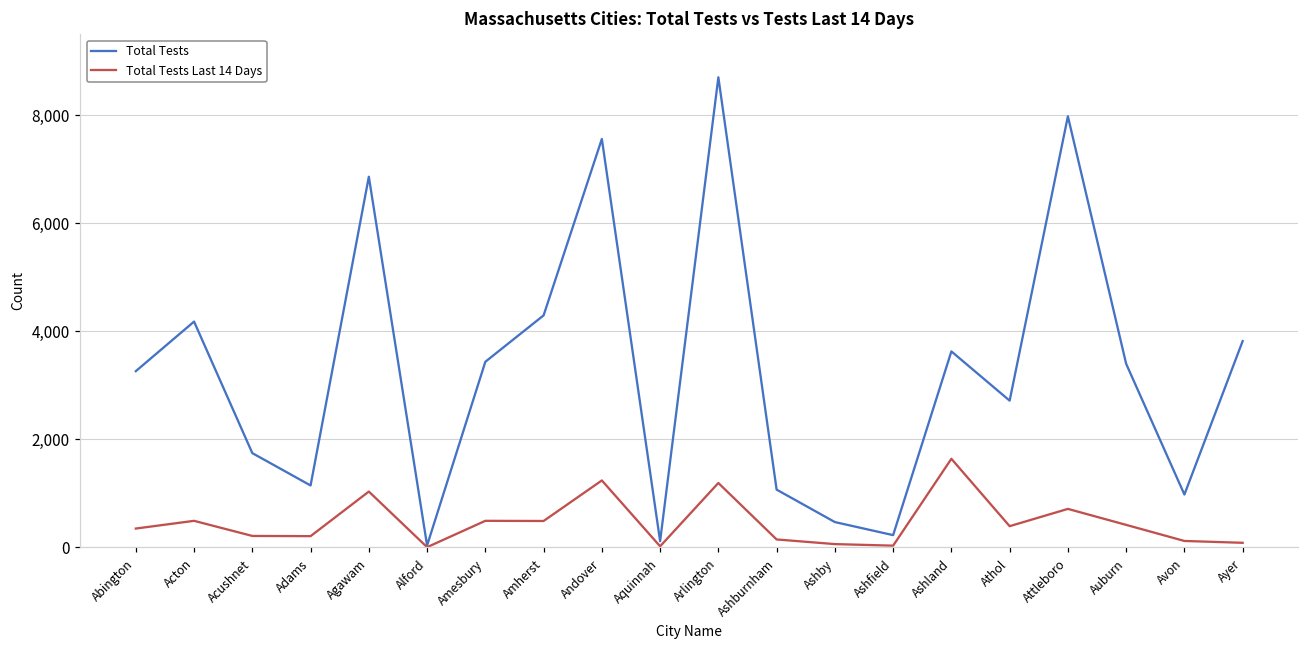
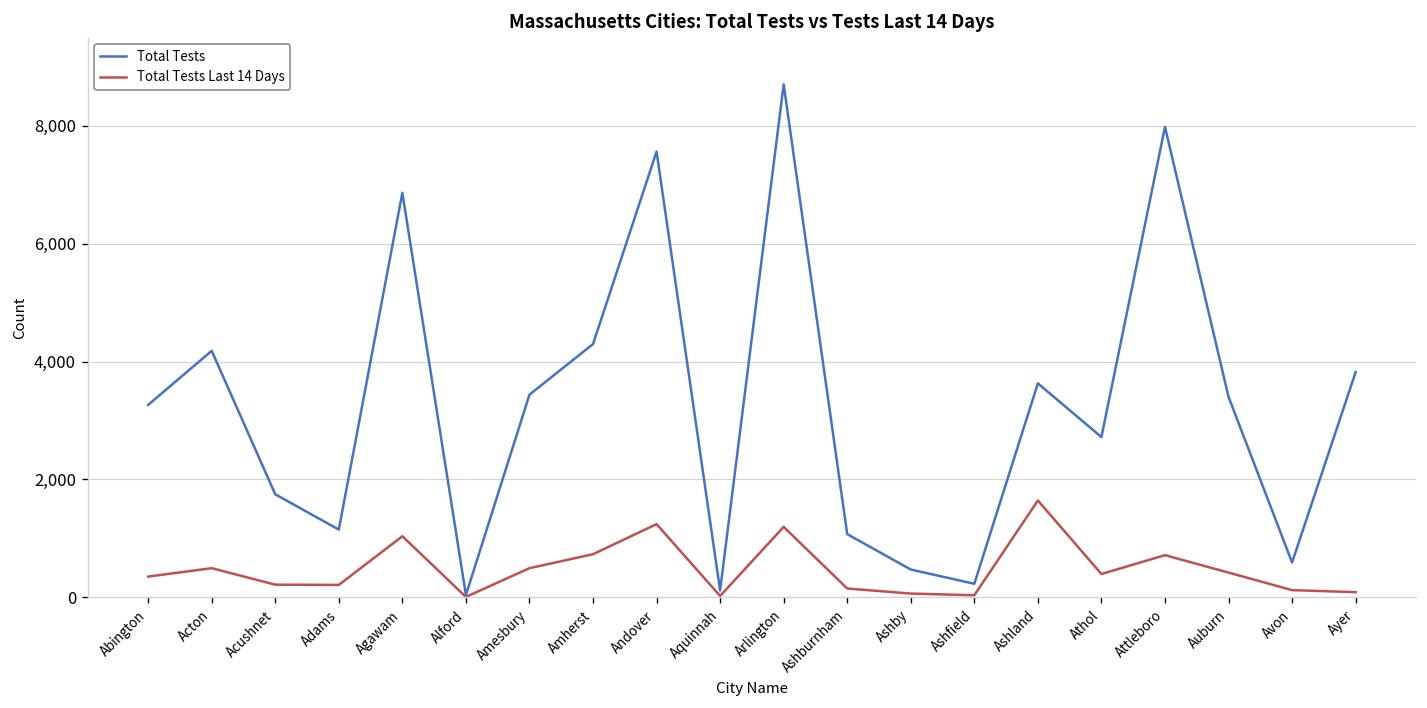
Total Tests Last 14 Days, Amherst: 500 -> 700
Total Tests, Avon: 1,000 -> 600
